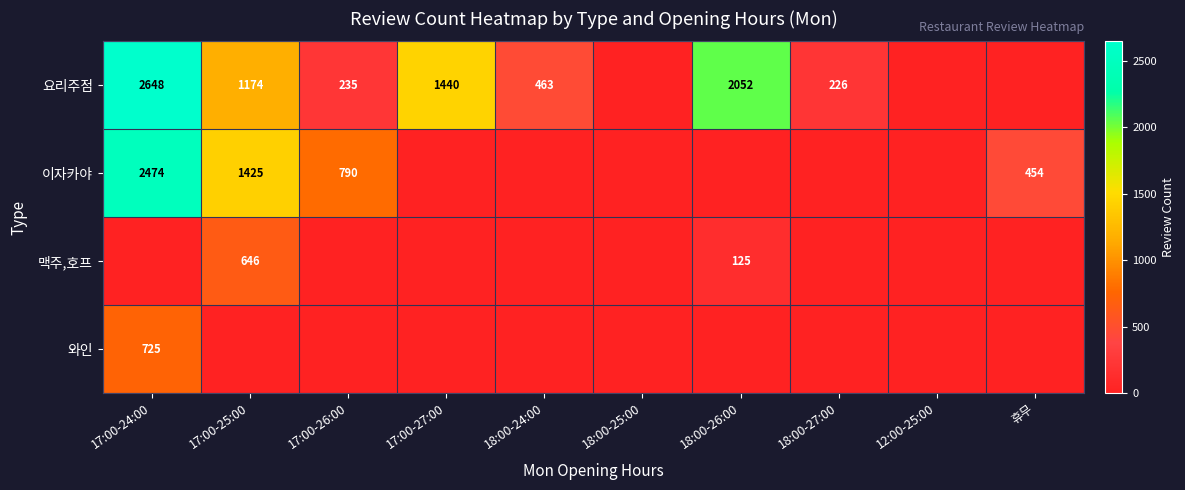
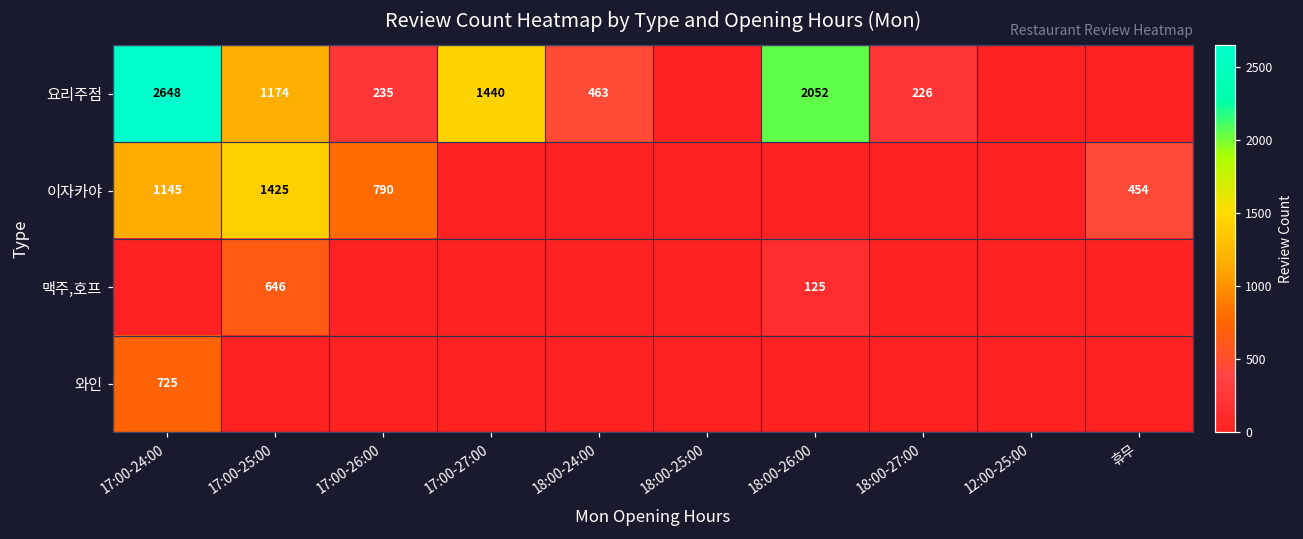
이자카야, 17:00-24:00: 2474 -> 1145
